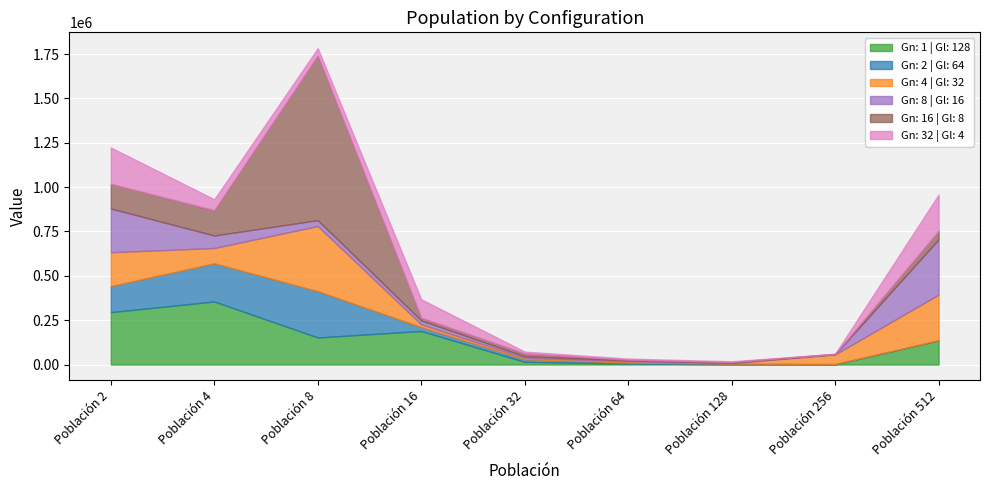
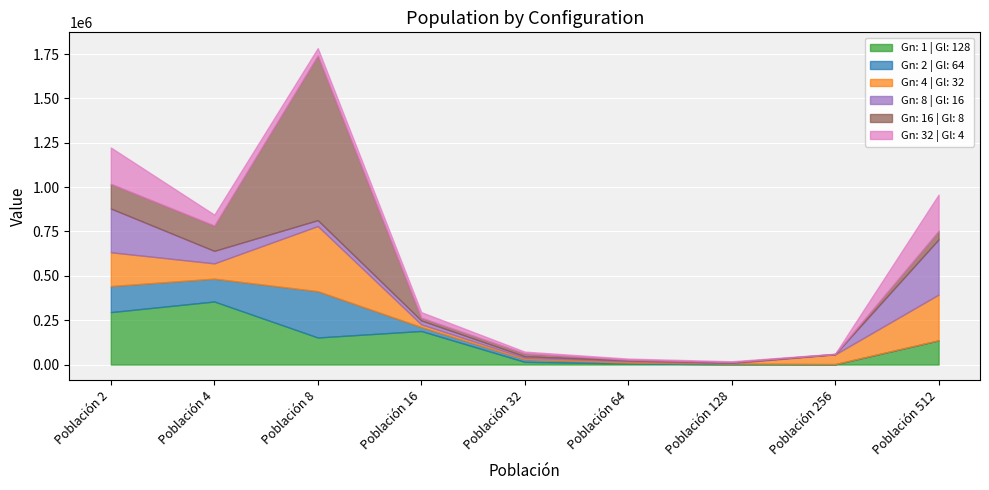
Gn: 2 | Gl: 64, Población 4: 220000 -> 130000
Gn: 32 | Gl: 4, Población 16: 100000 -> 30000
